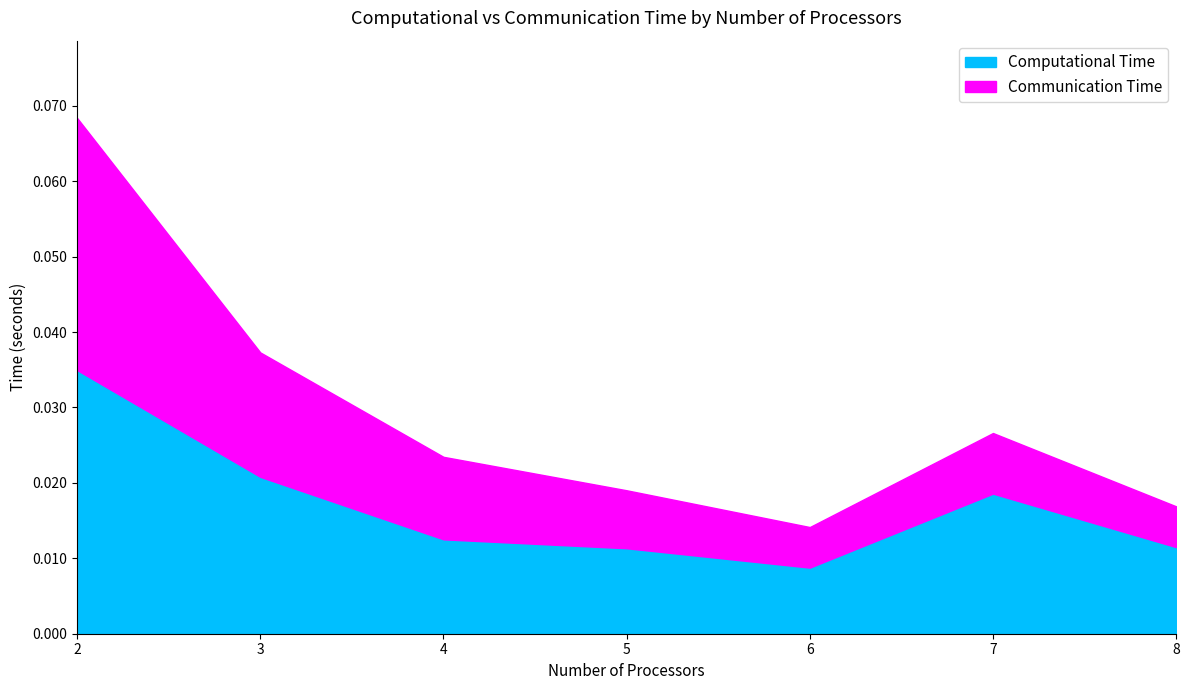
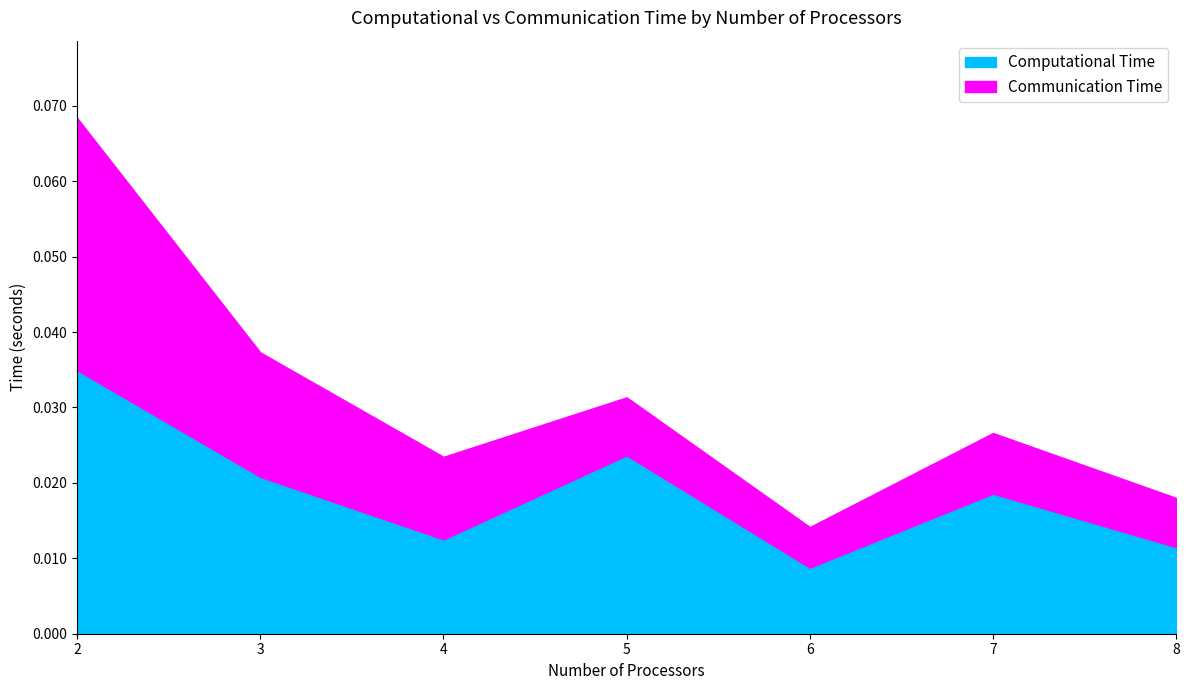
Computational Time, 5: 0.011 -> 0.024
Communication Time, 8: 0.005 -> 0.007
